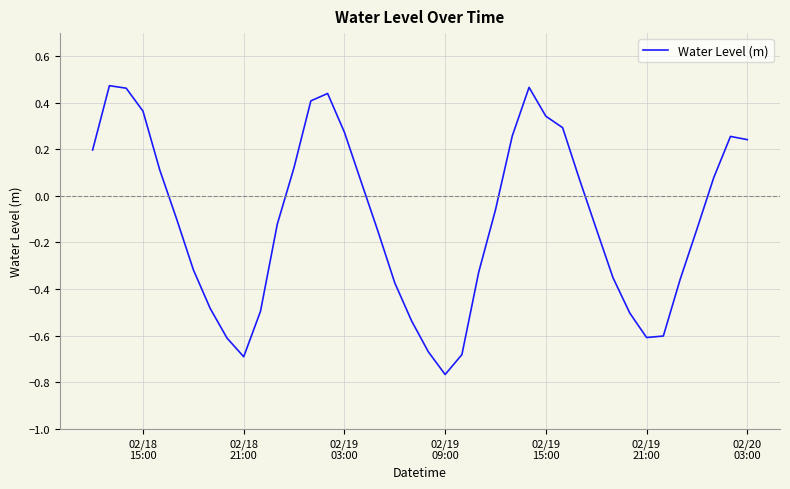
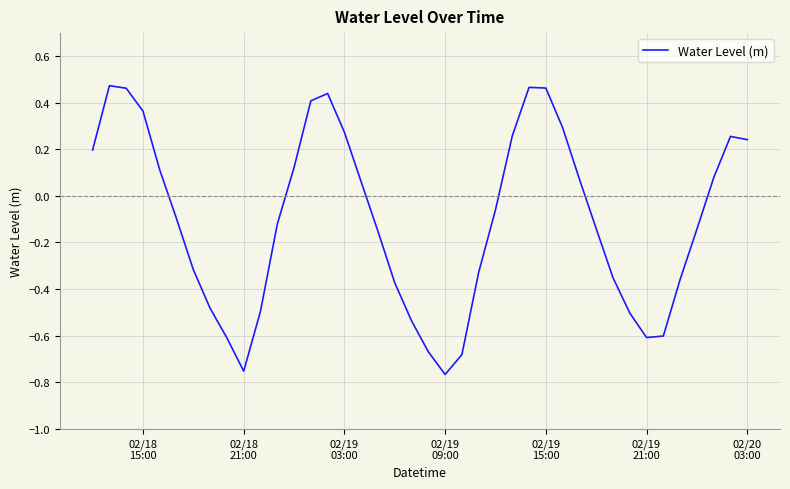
02/18 21:00: -0.69 -> -0.75
02/19 15:00: 0.34 -> 0.46
